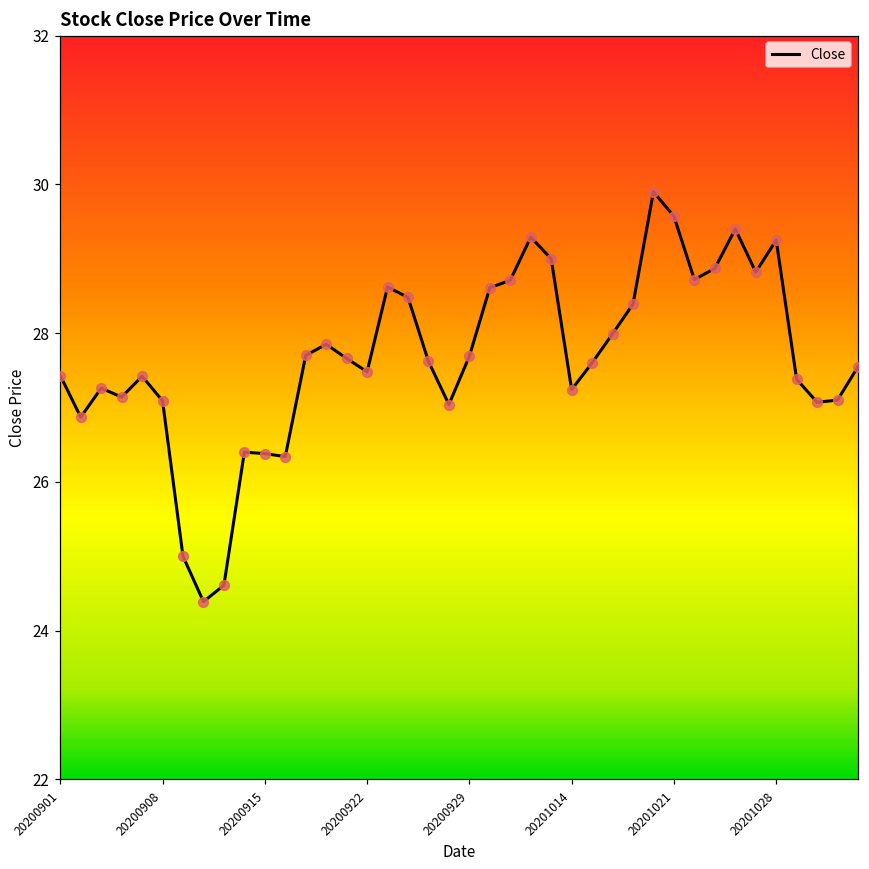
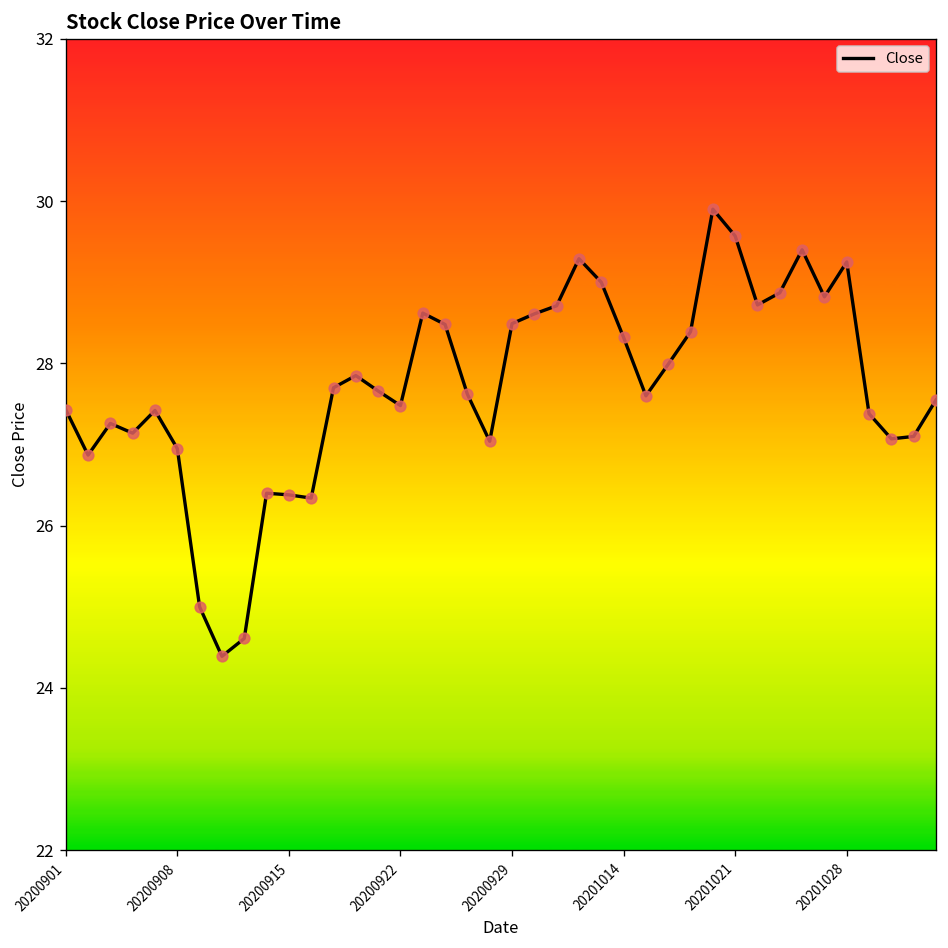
20200908: 27.1 -> 27.0
20200929: 27.7 -> 28.5
20201014: 27.2 -> 28.3
